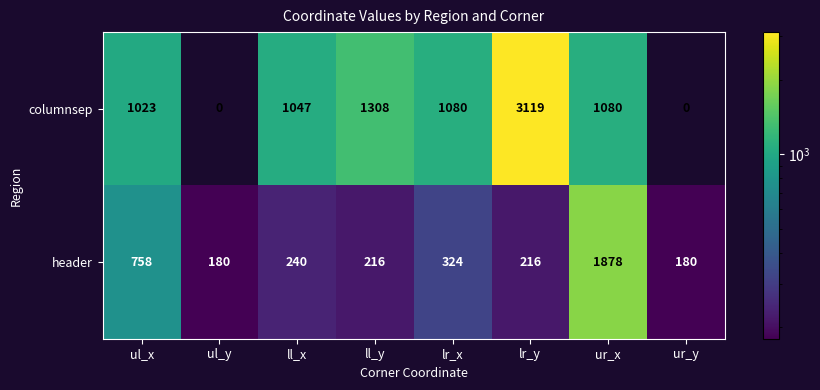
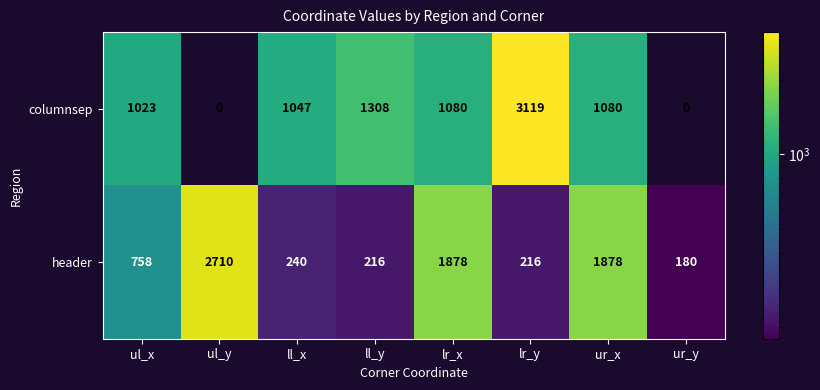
header, ul_y: 180 -> 2710
header, lr_x: 324 -> 1878
